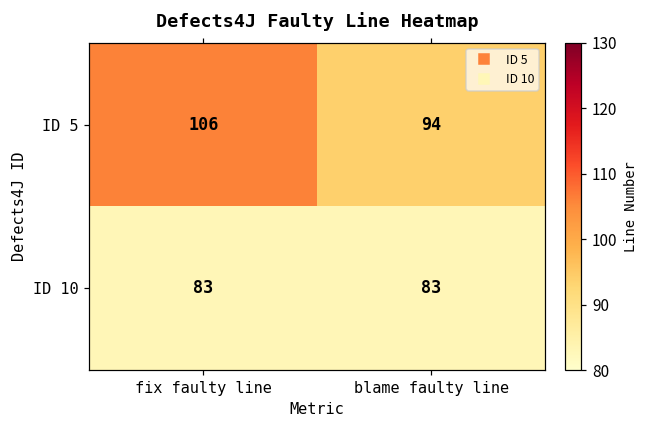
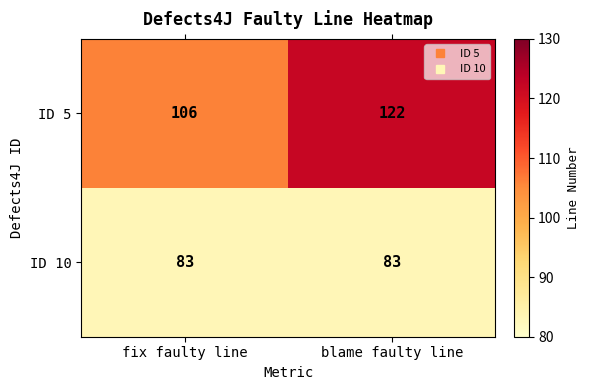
ID 5, blame faulty line: 94 -> 122
